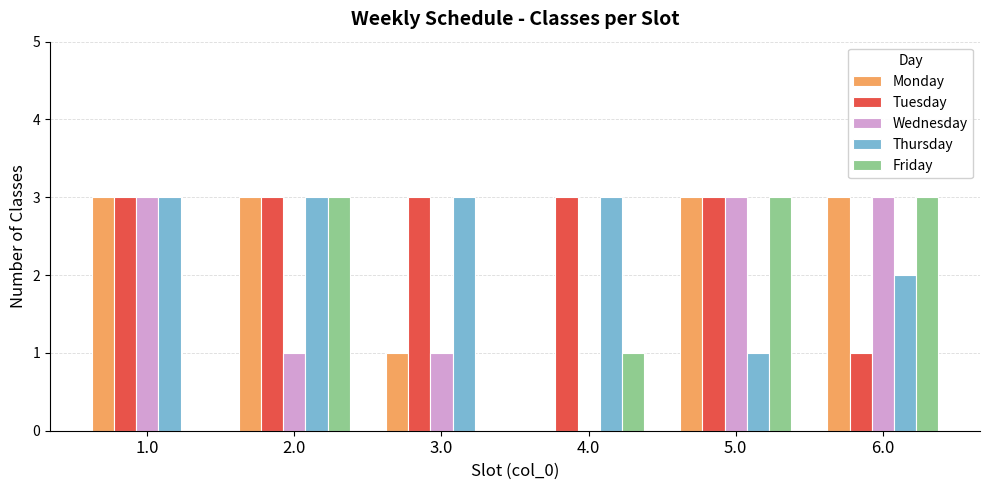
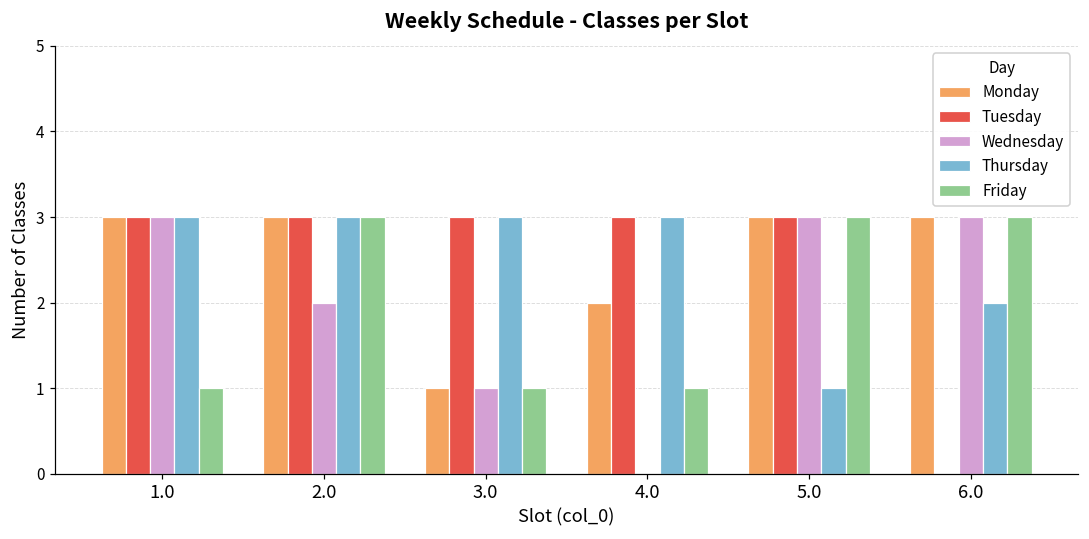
Friday, 1.0: 0 -> 1
Wednesday, 2.0: 1 -> 2
Friday, 3.0: 0 -> 1
Monday, 4.0: 0 -> 2
Tuesday, 6.0: 1 -> 0
